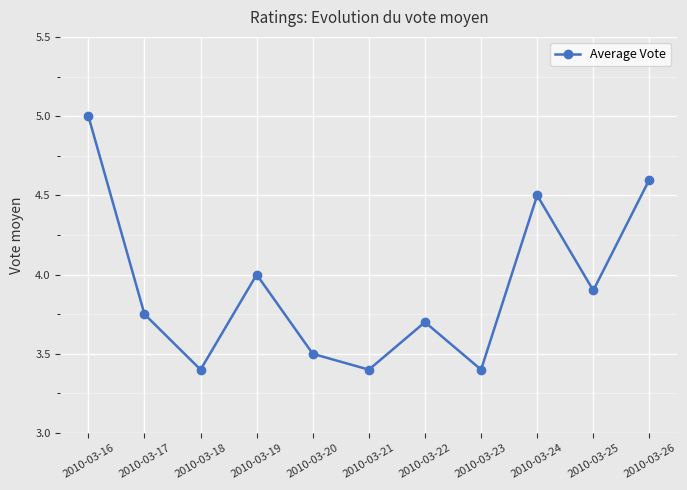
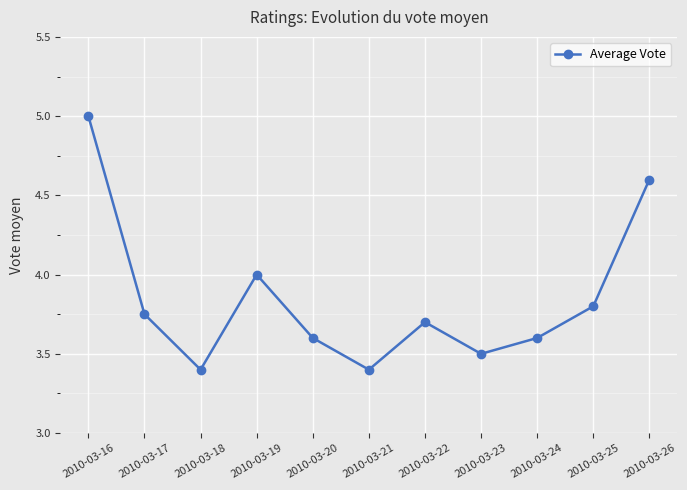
2010-03-20: 3.5 -> 3.6
2010-03-23: 3.4 -> 3.5
2010-03-24: 4.5 -> 3.6
2010-03-25: 3.9 -> 3.8
